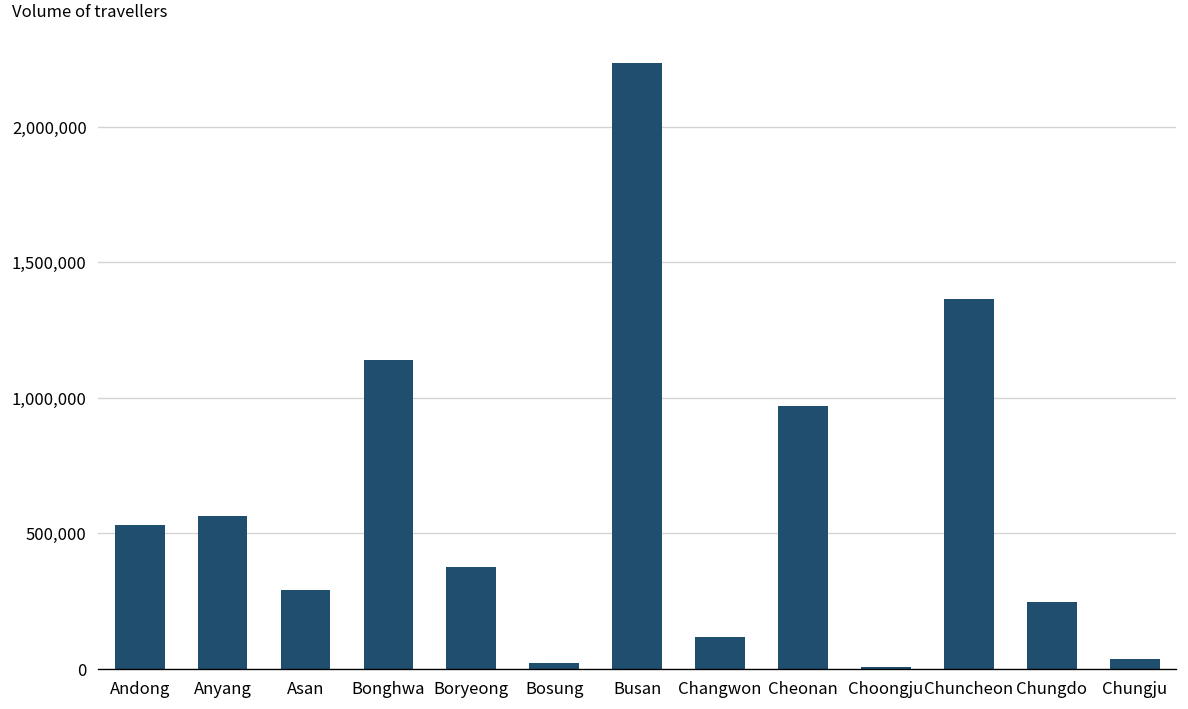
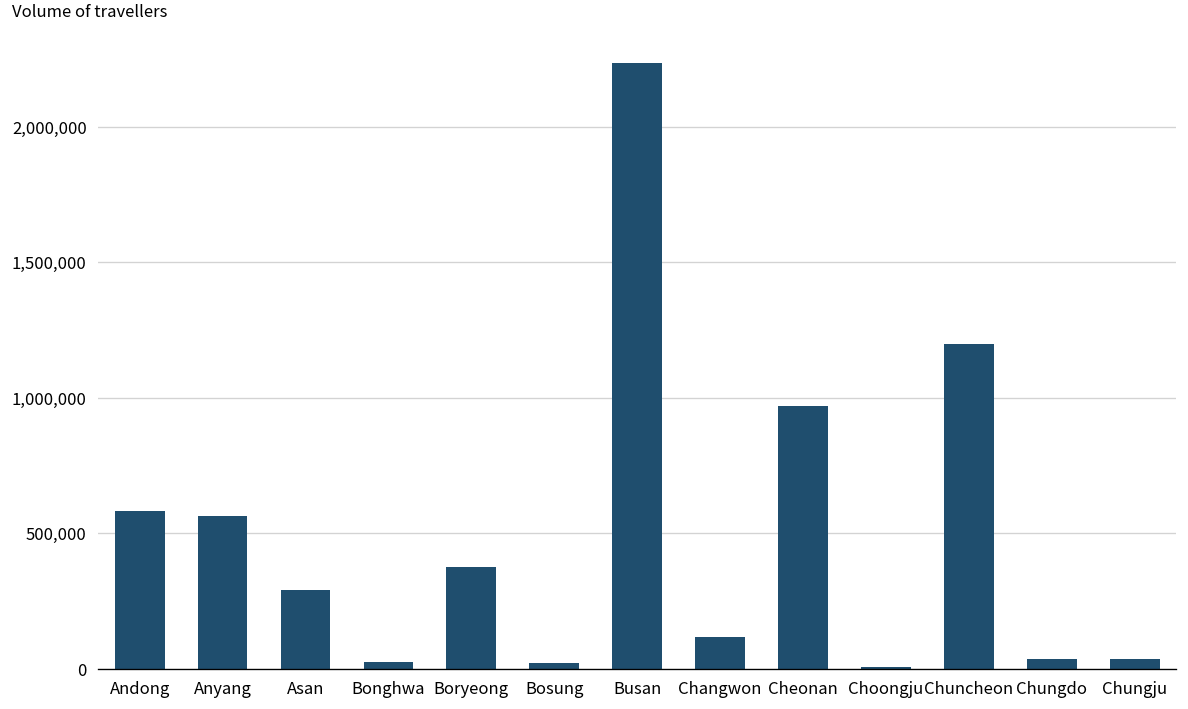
Andong: 530,000 -> 580,000
Bonghwa: 1,140,000 -> 20,000
Chuncheon: 1,360,000 -> 1,200,000
Chungdo: 250,000 -> 40,000
